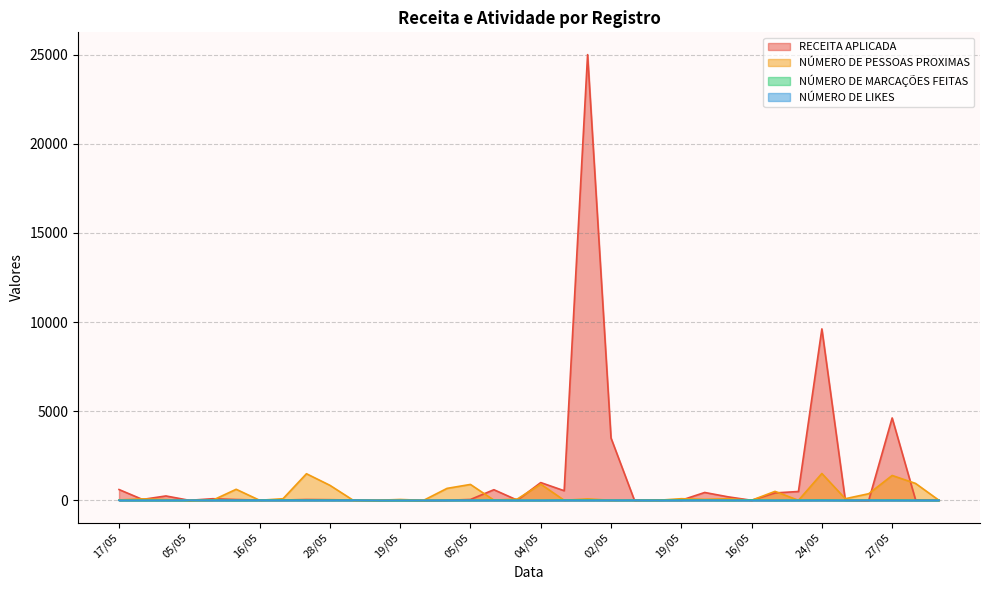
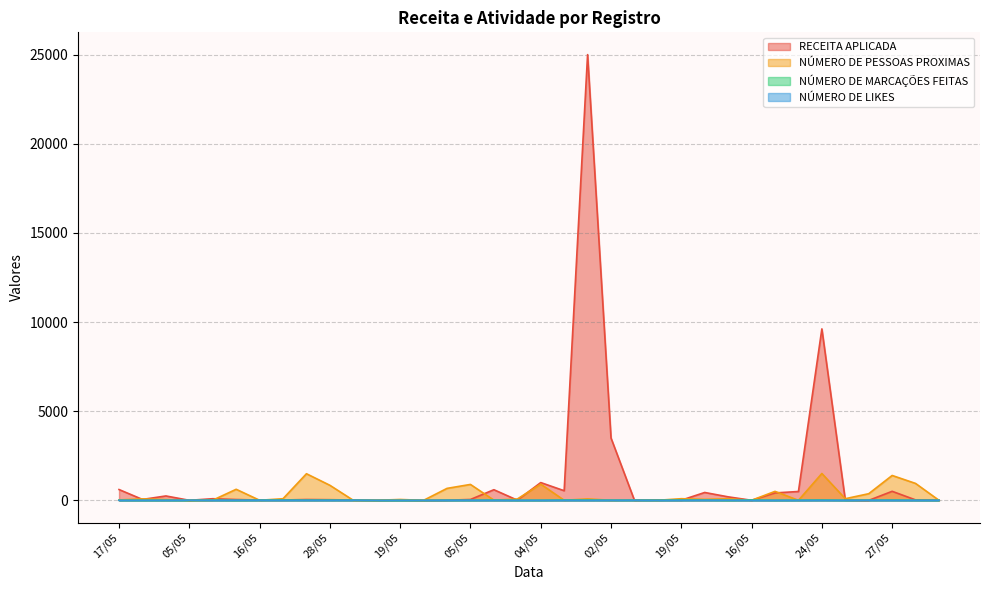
RECEITA APLICADA, 27/05: 4600 -> 500
